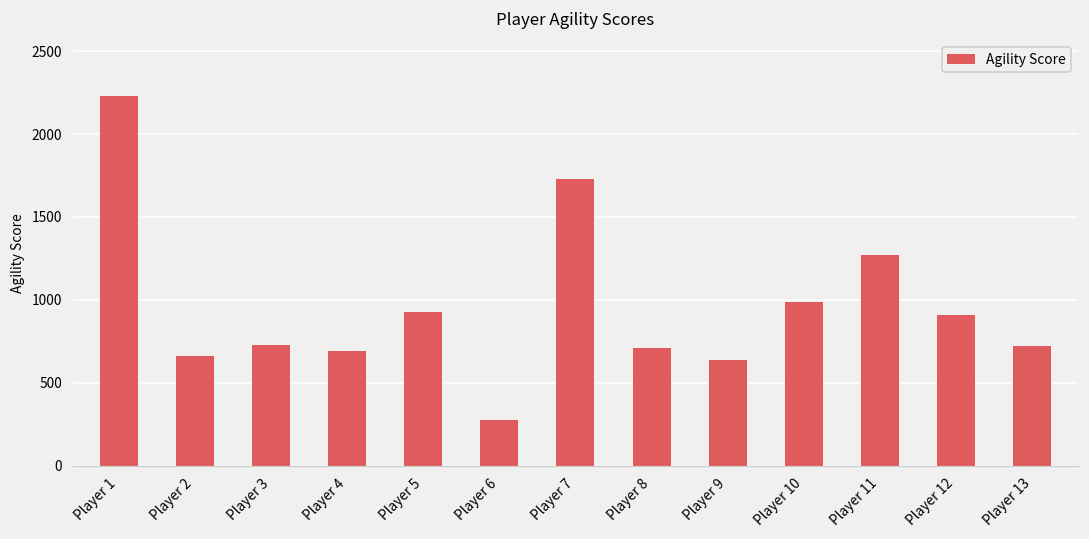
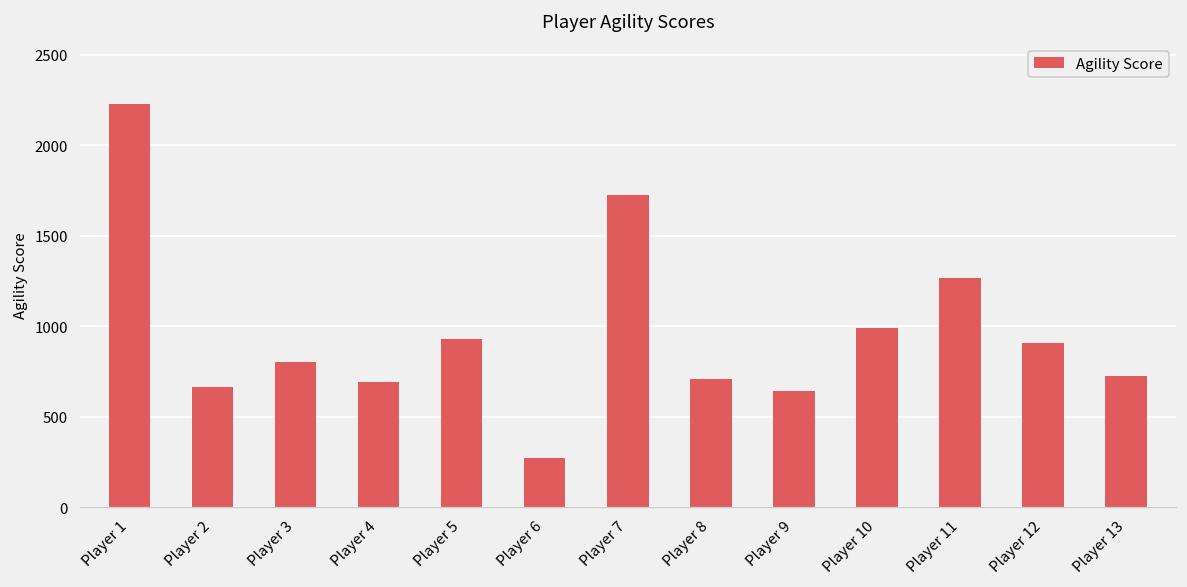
Player 3: 730 -> 800
